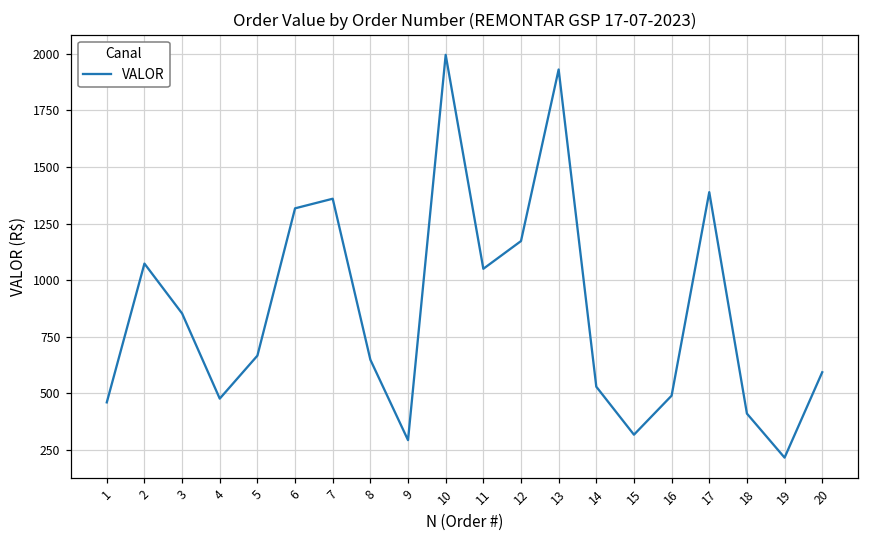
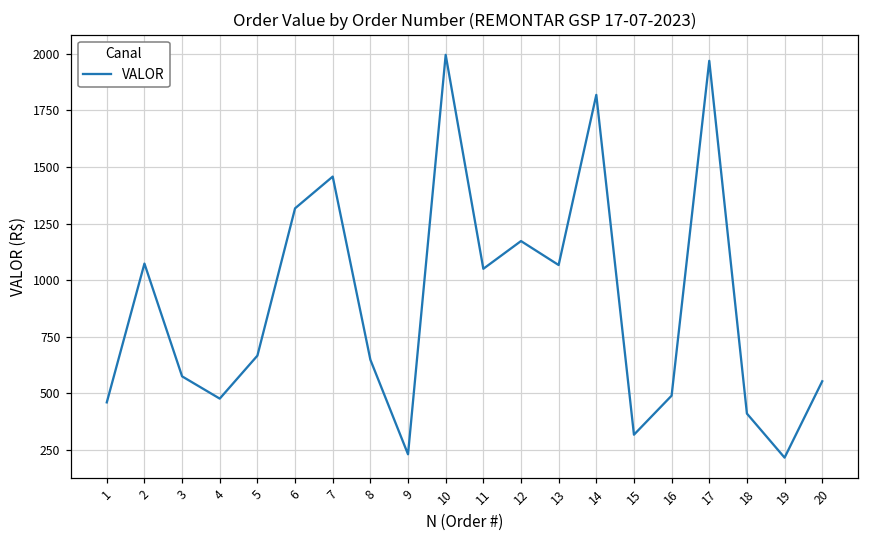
3: 850 -> 570
7: 1360 -> 1460
9: 290 -> 230
13: 1930 -> 1070
14: 530 -> 1820
17: 1390 -> 1970
20: 590 -> 550
